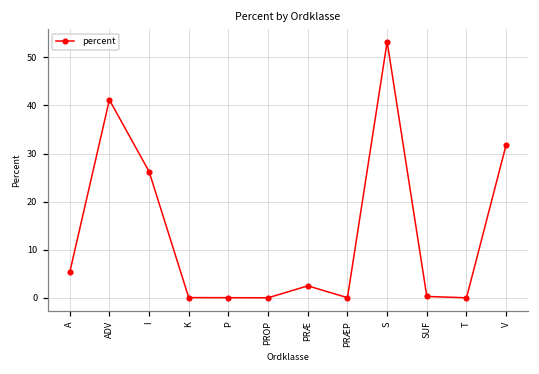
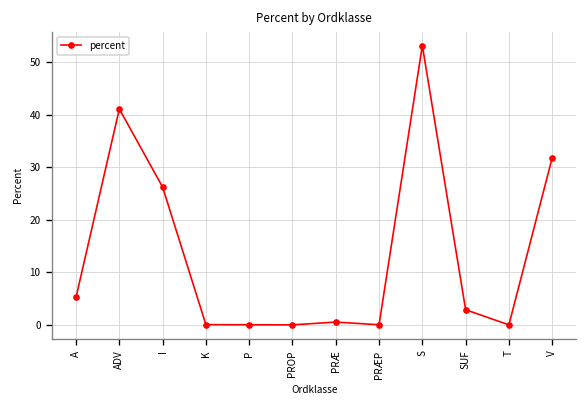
PRÆ: 3 -> 1
SUF: 0 -> 3
